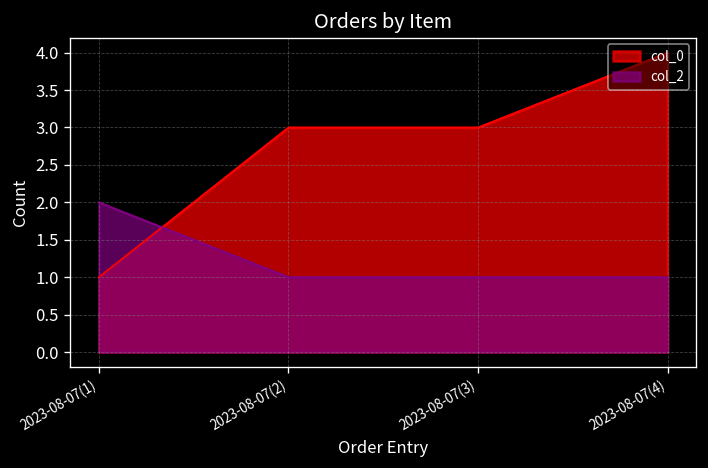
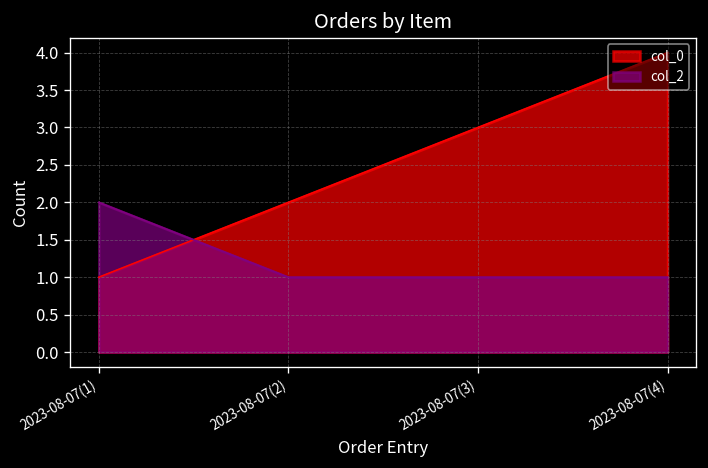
col_0, 2023-08-07(2): 3 -> 2
